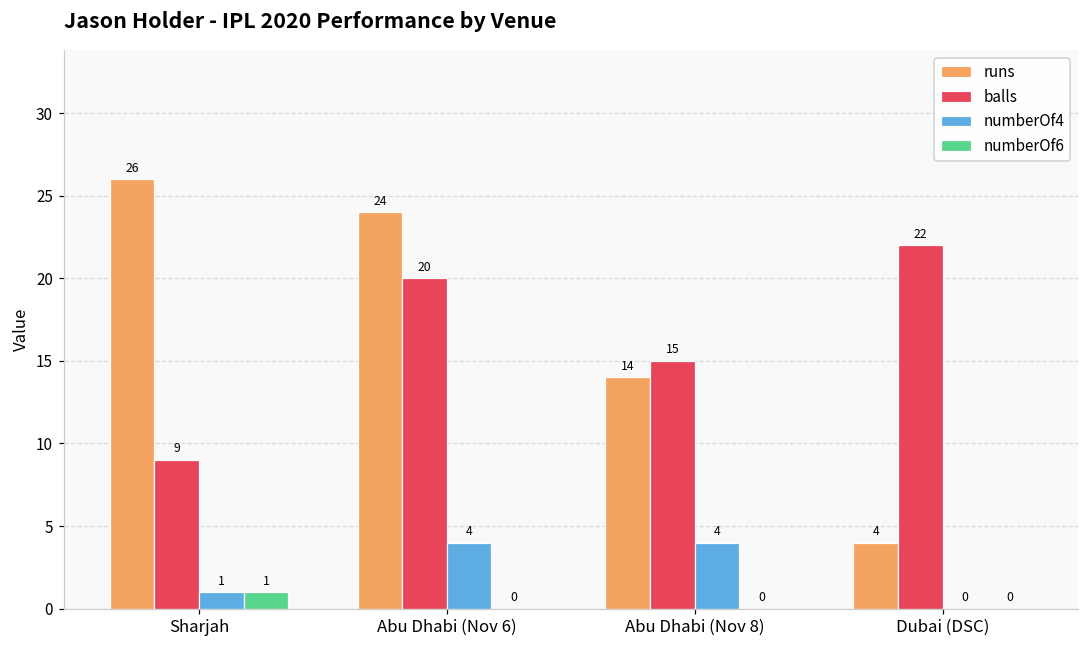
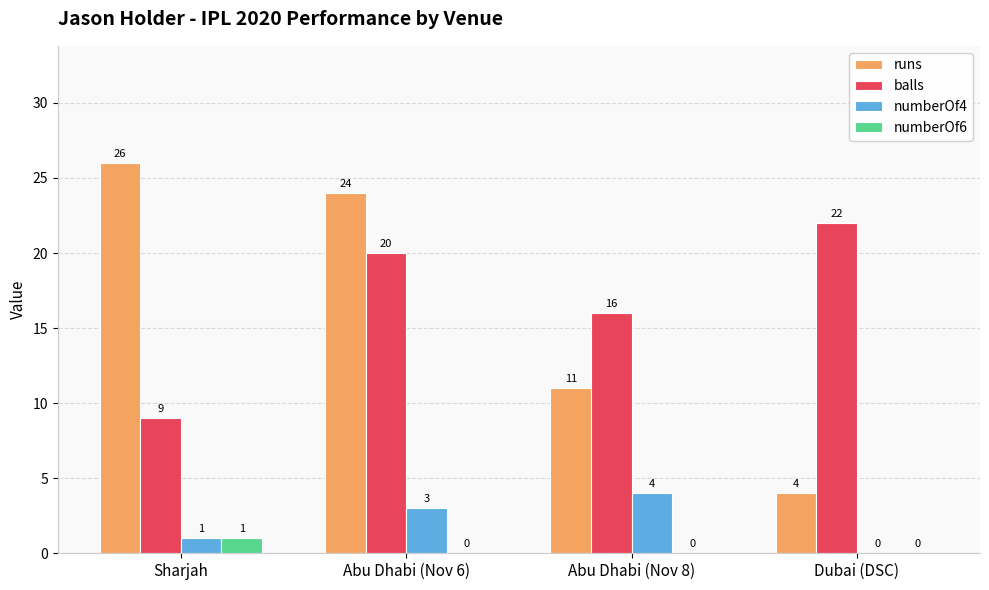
numberOf4, Abu Dhabi (Nov 6): 4 -> 3
runs, Abu Dhabi (Nov 8): 14 -> 11
balls, Abu Dhabi (Nov 8): 15 -> 16
